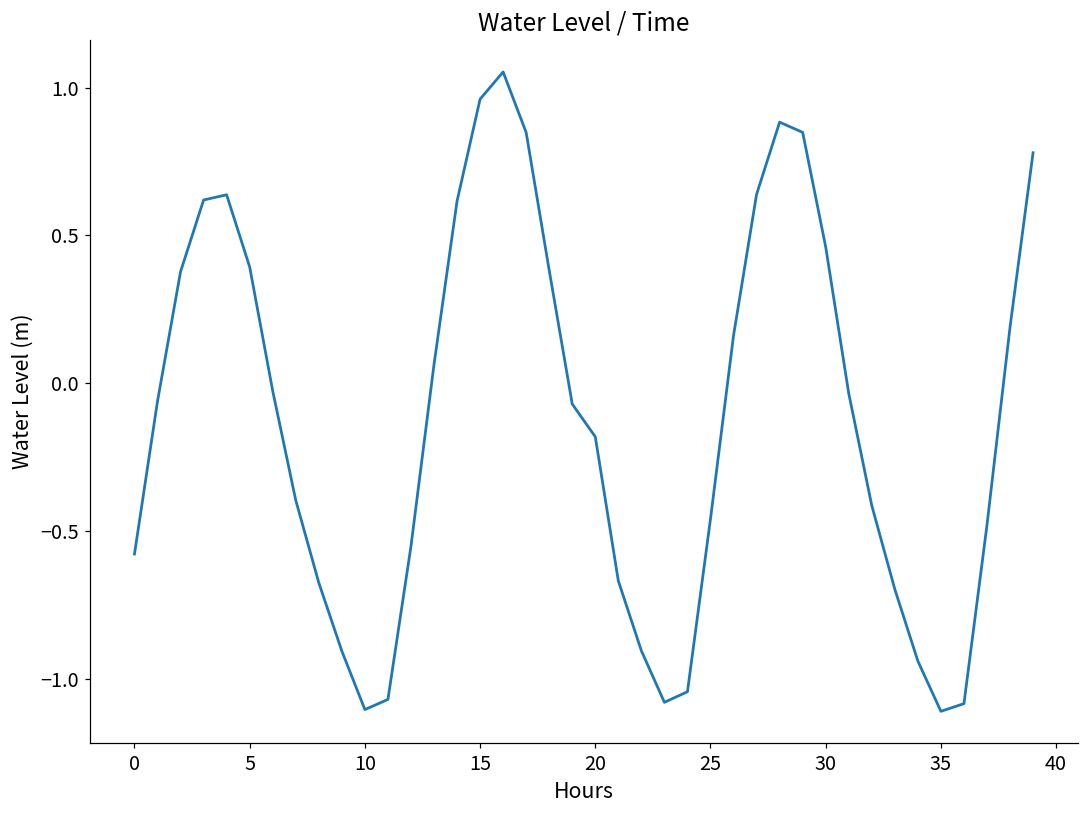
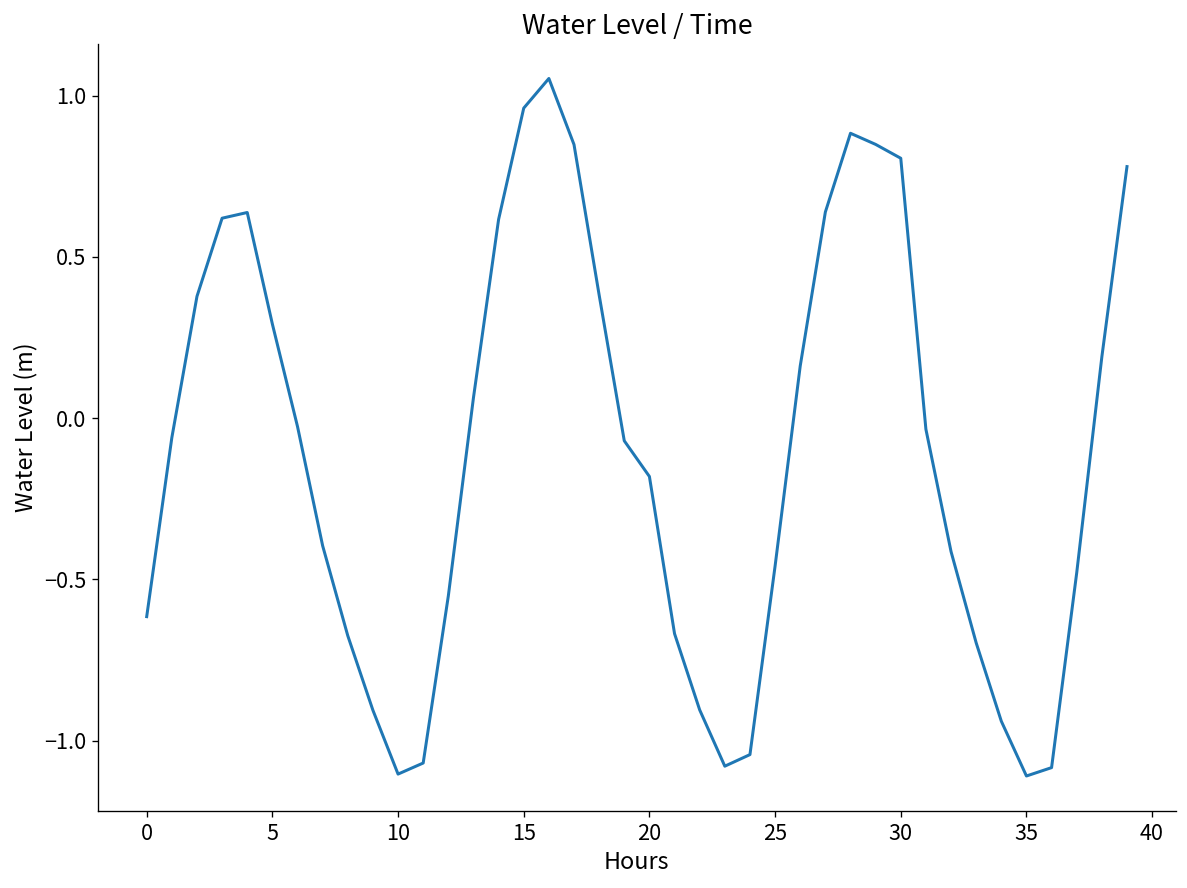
0: -0.58 -> -0.62
5: 0.39 -> 0.29
30: 0.46 -> 0.81
